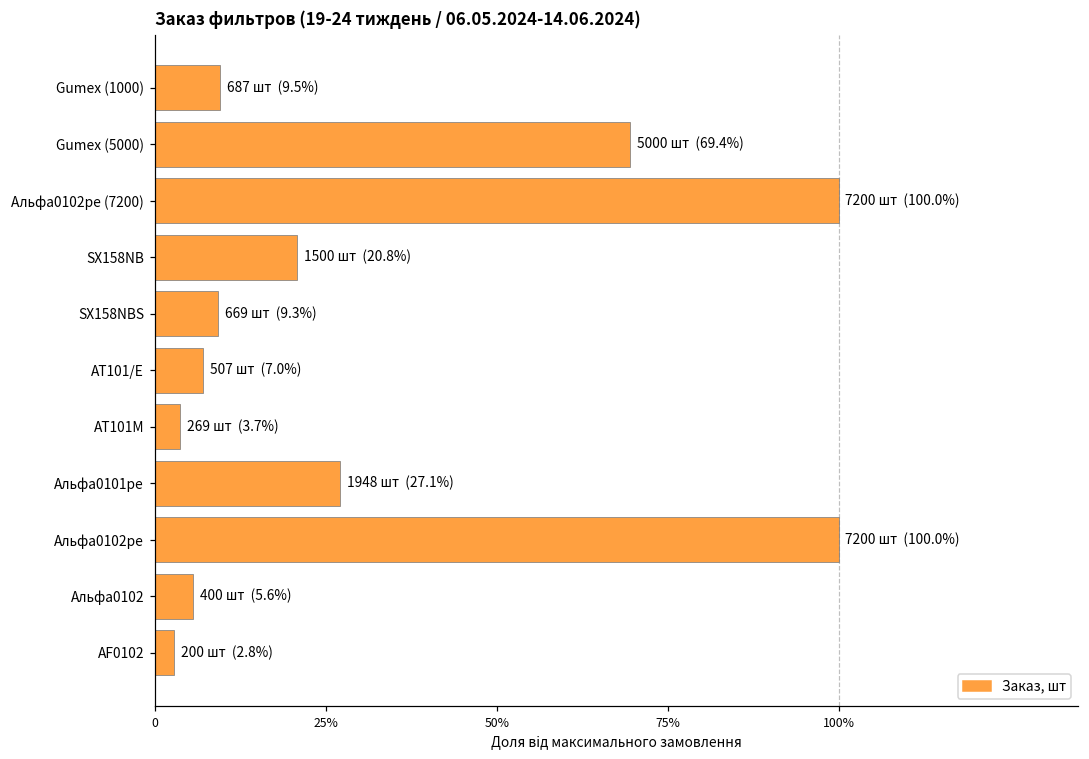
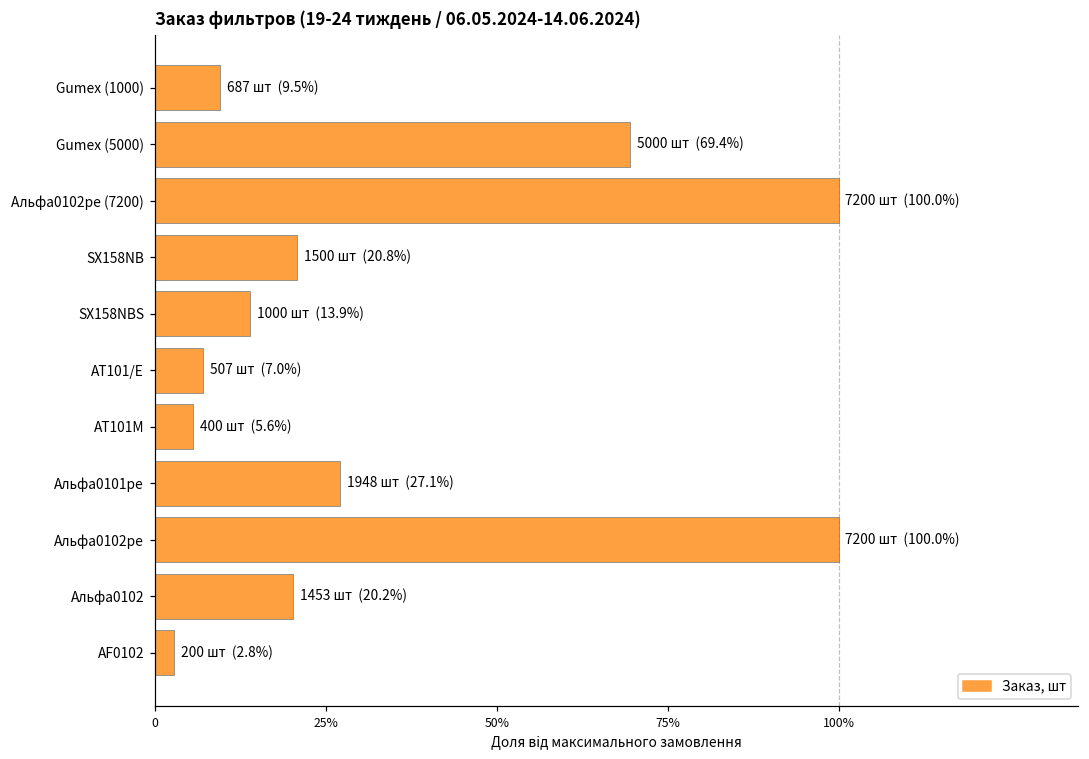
SX158NBS: 669 шт (9.3%) -> 1000 шт (13.9%)
AT101M: 269 шт (3.7%) -> 400 шт (5.6%)
Альфа0102: 400 шт (5.6%) -> 1453 шт (20.2%)
